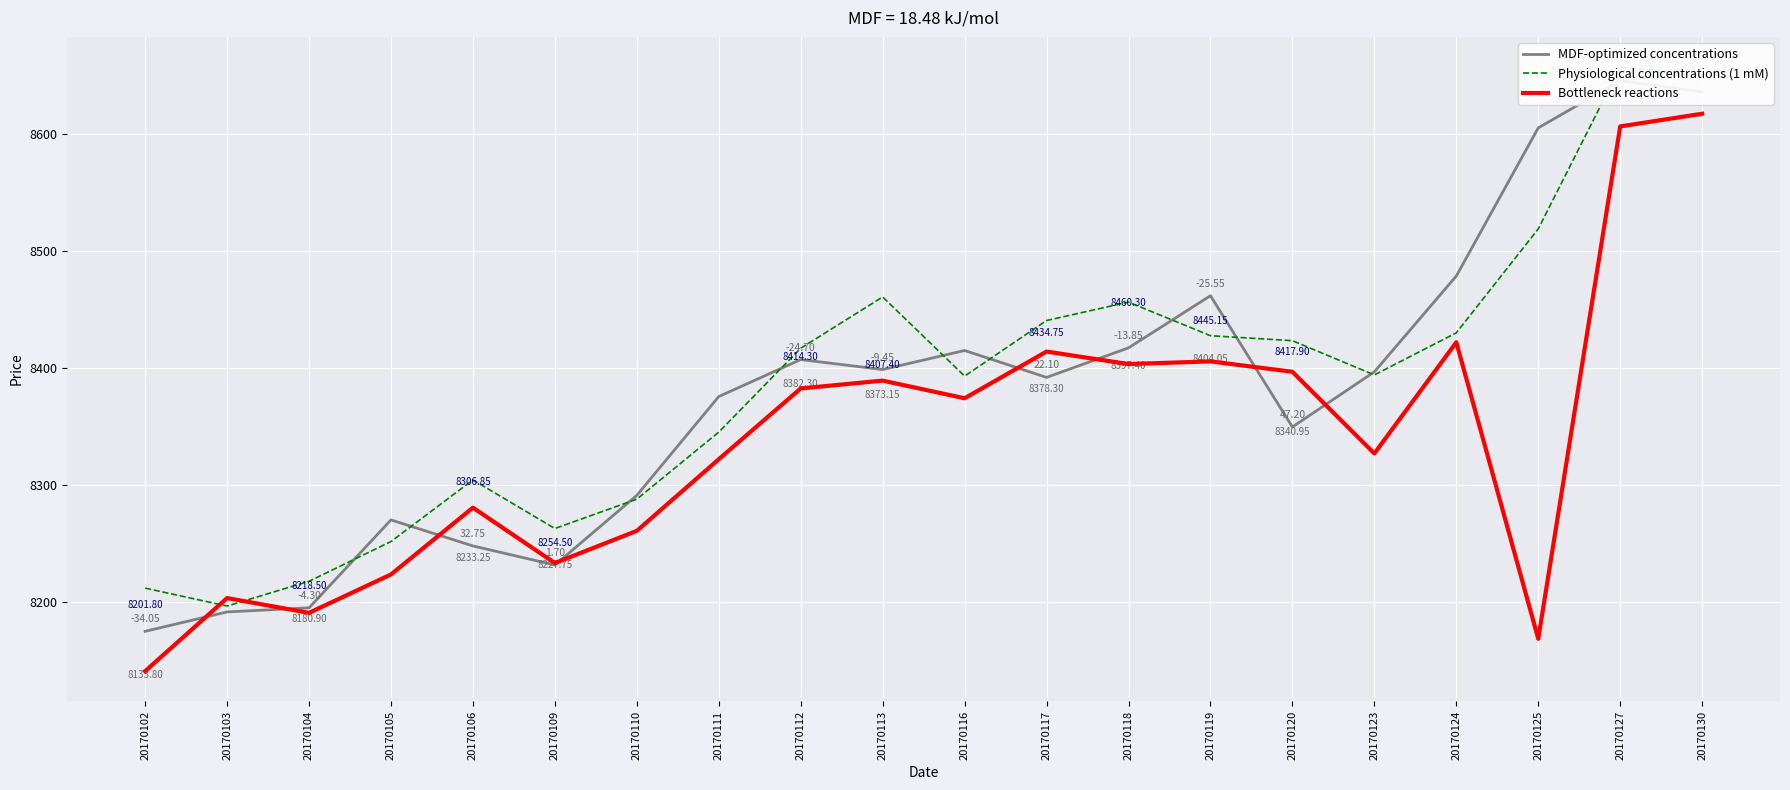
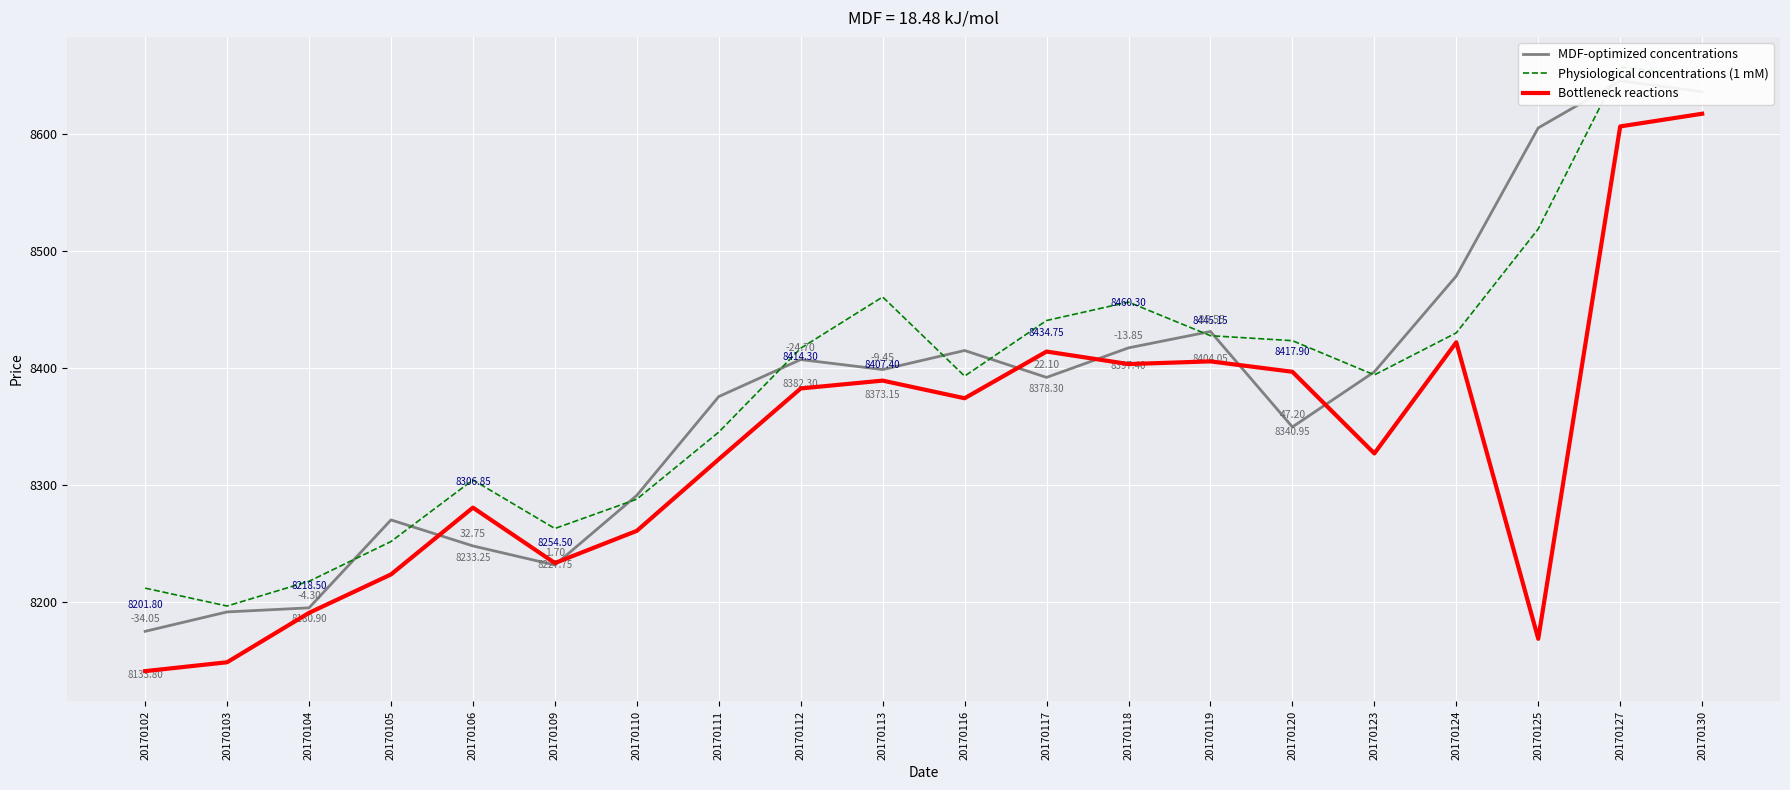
Bottleneck reactions, 20170103: 8204 -> 8149
MDF-optimized concentrations, 20170119: 8462 -> 8432
